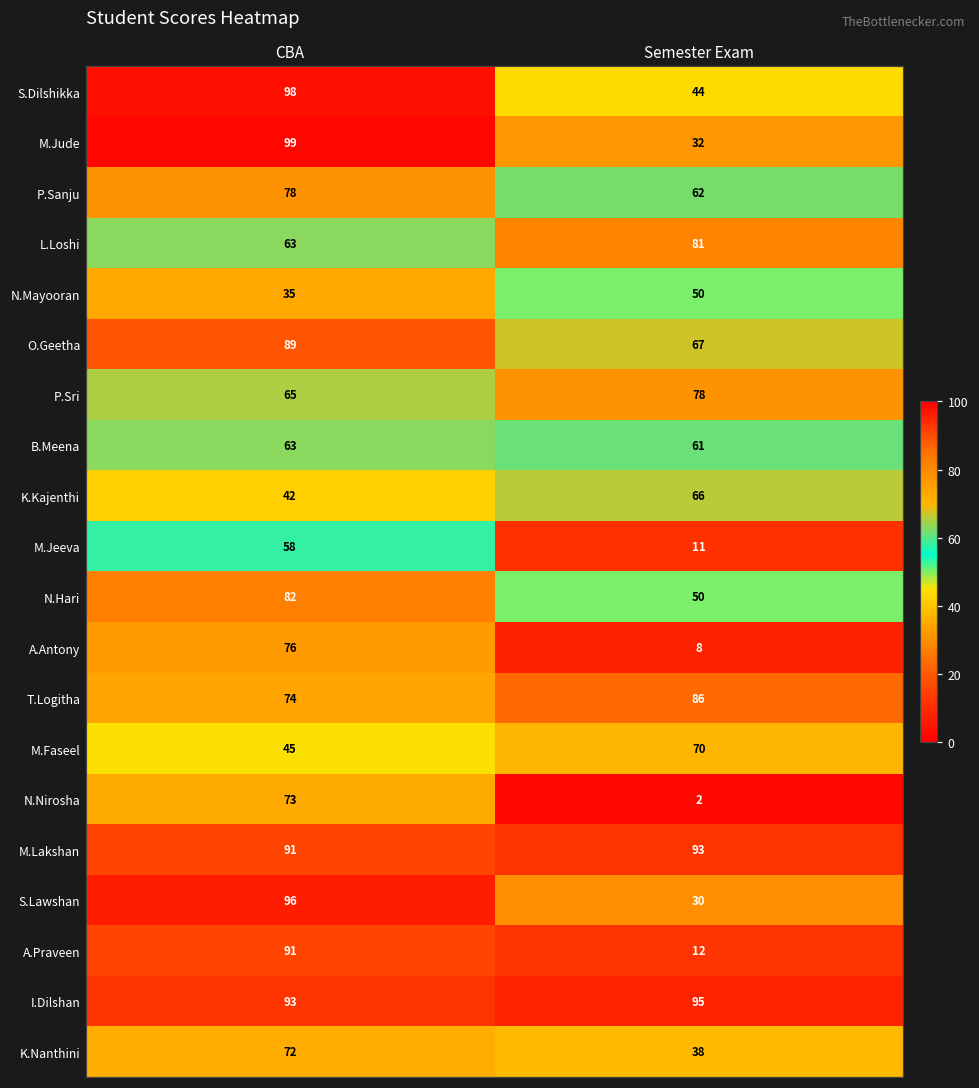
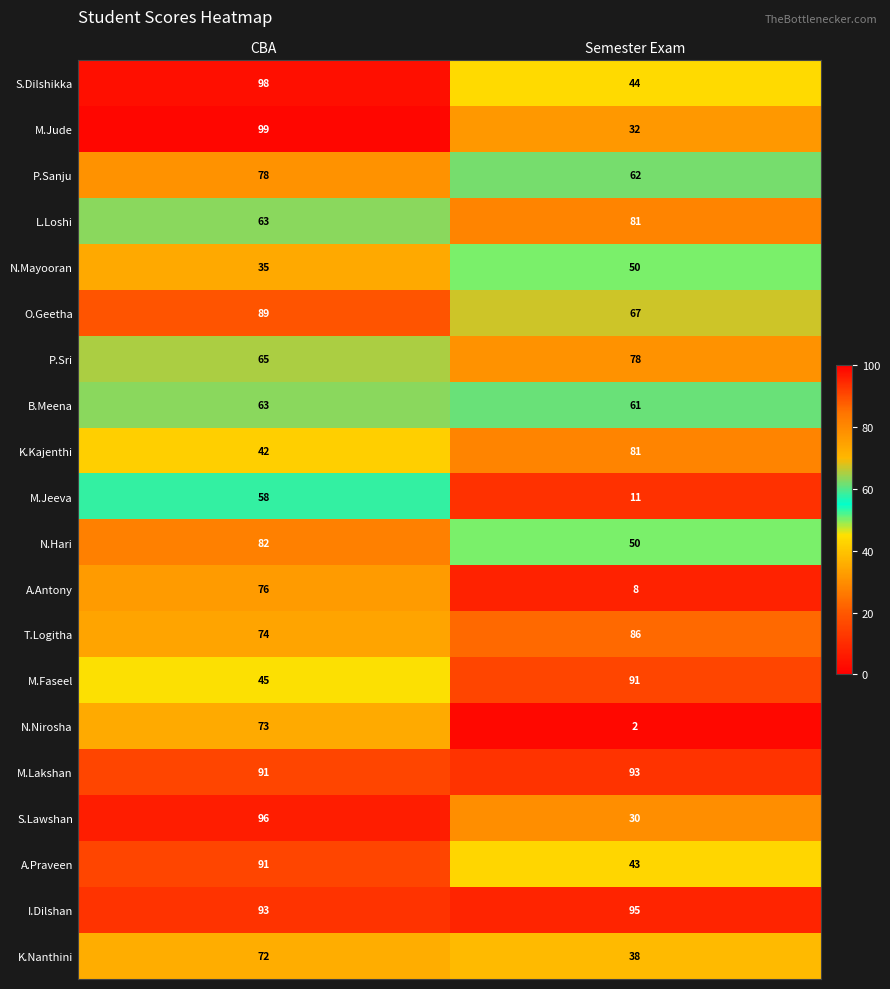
K.Kajenthi, Semester Exam: 66 -> 81
M.Faseel, Semester Exam: 70 -> 91
A.Praveen, Semester Exam: 12 -> 43
